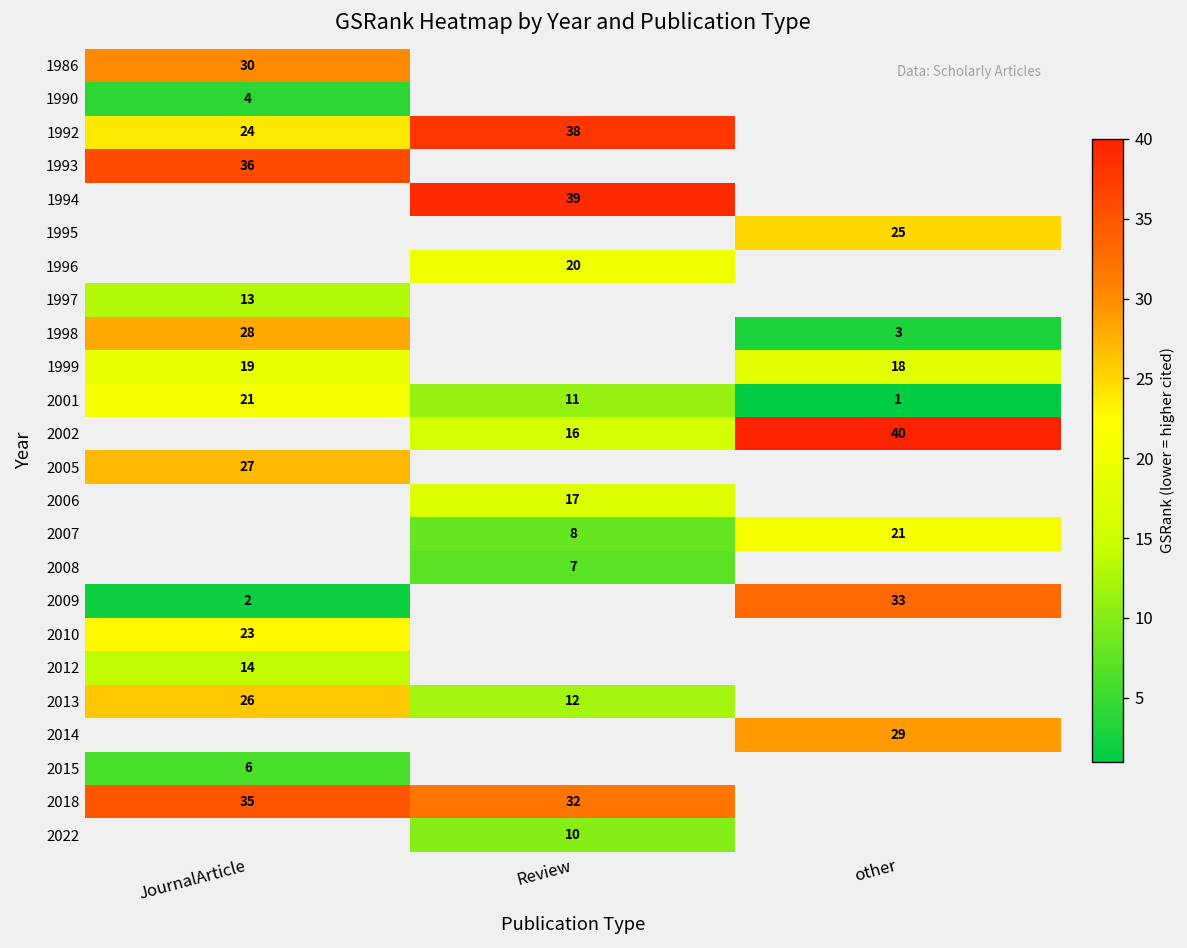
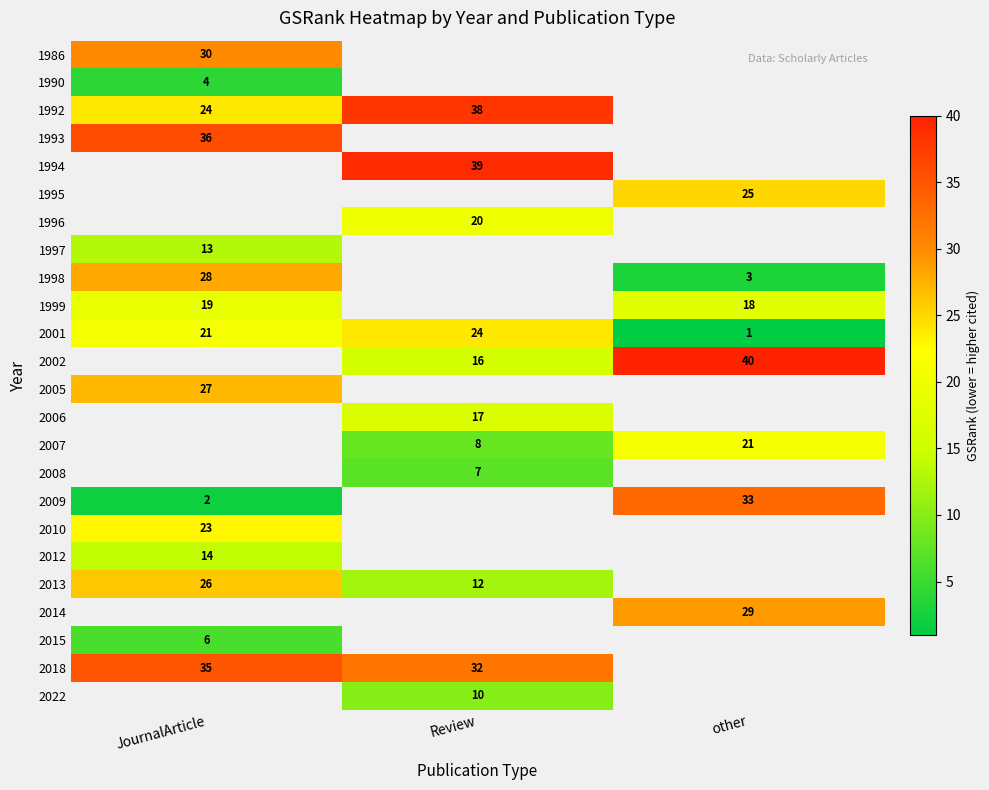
2001, Review: 11 -> 24
